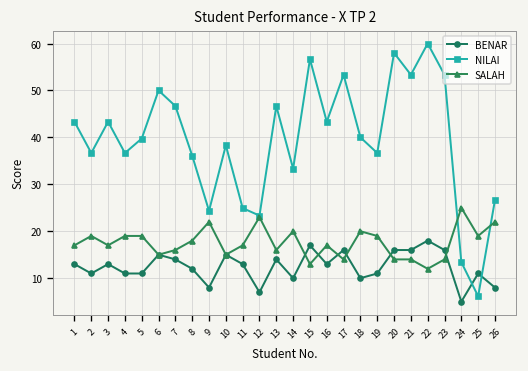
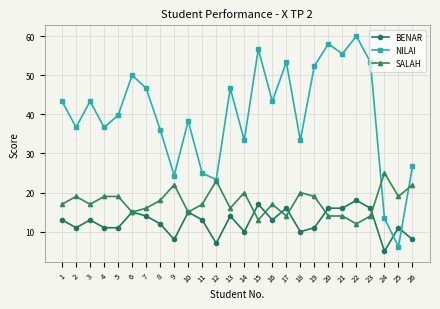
NILAI, 18: 40 -> 33
NILAI, 19: 37 -> 52
NILAI, 21: 53 -> 55
